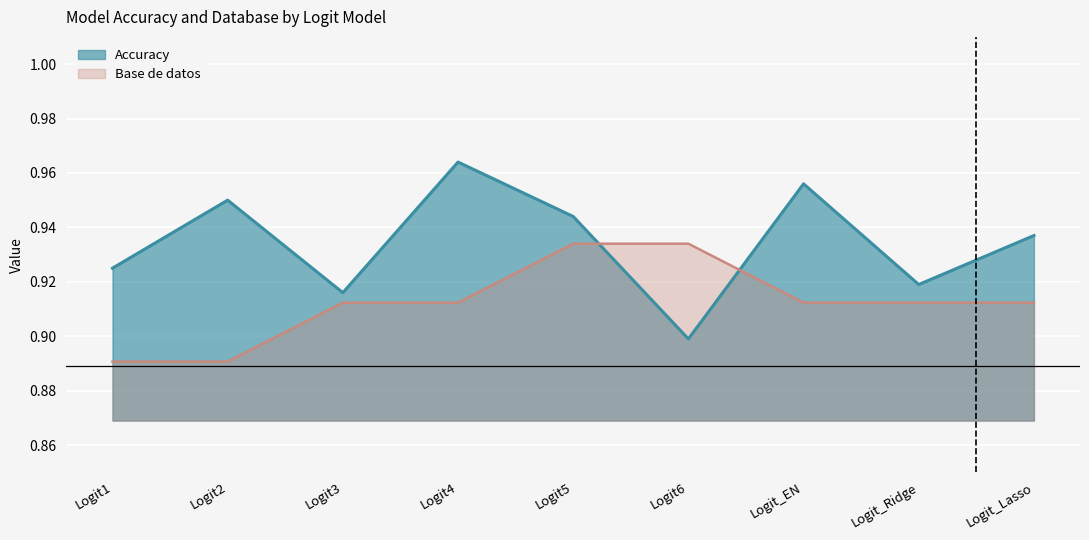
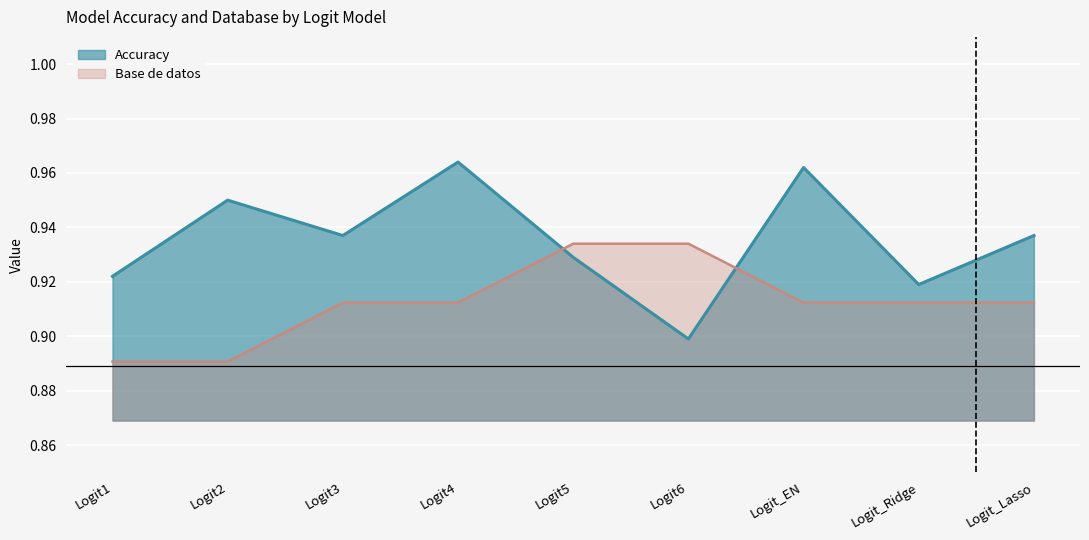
Accuracy, Logit1: 0.925 -> 0.922
Accuracy, Logit3: 0.916 -> 0.937
Accuracy, Logit5: 0.944 -> 0.929
Accuracy, Logit_EN: 0.956 -> 0.962
